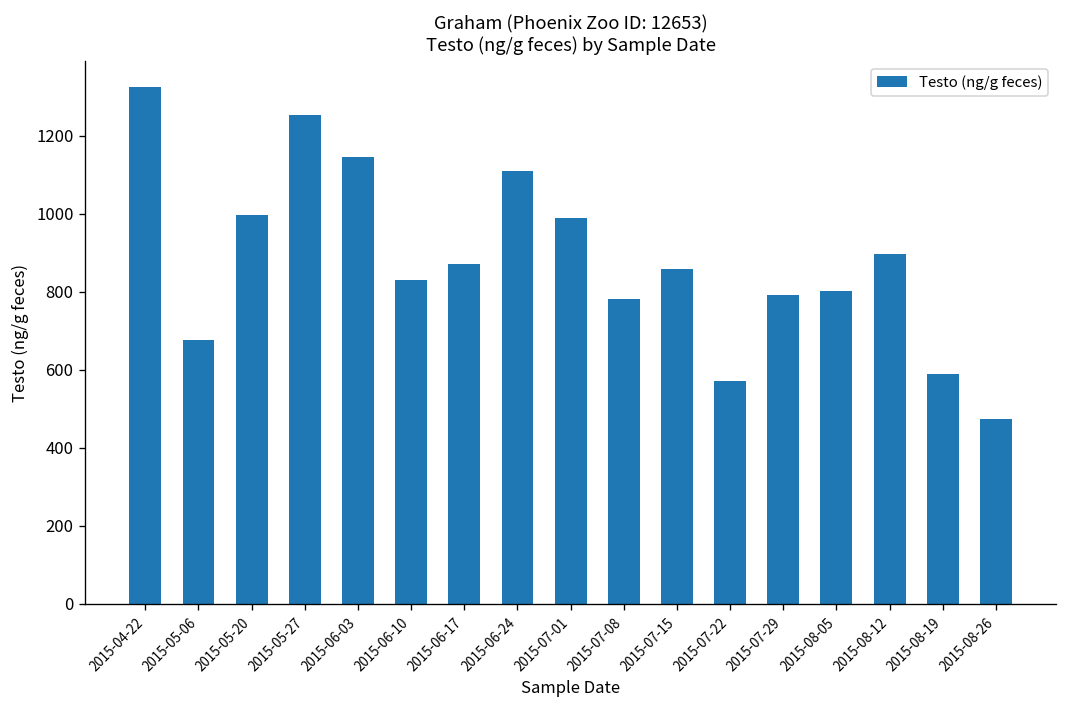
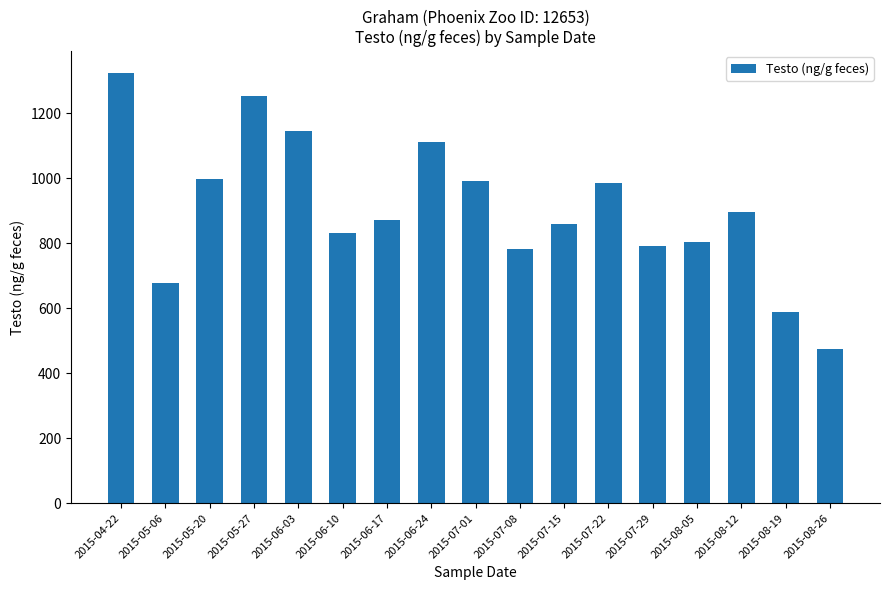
2015-07-22: 570 -> 990
